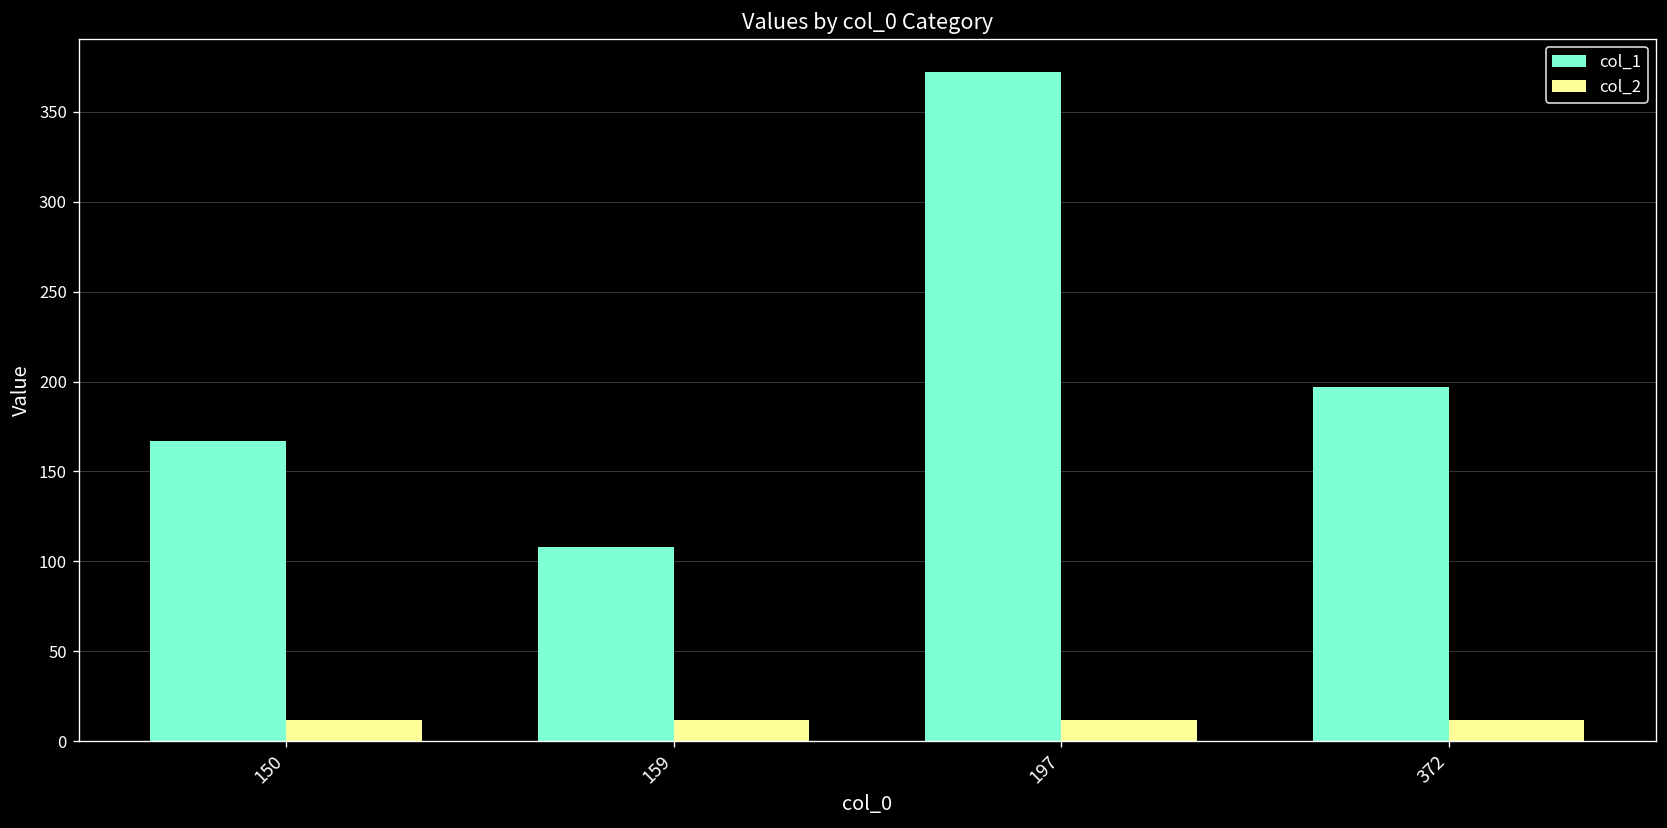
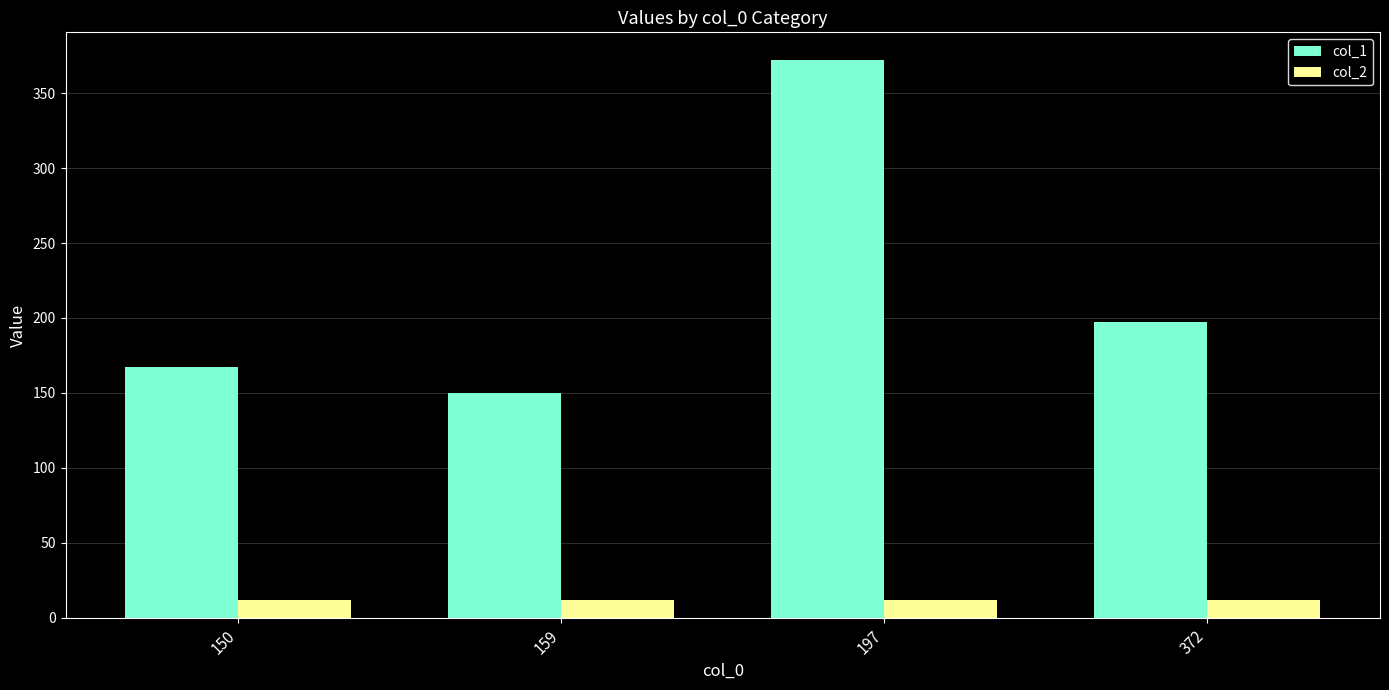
col_1, 159: 108 -> 150
